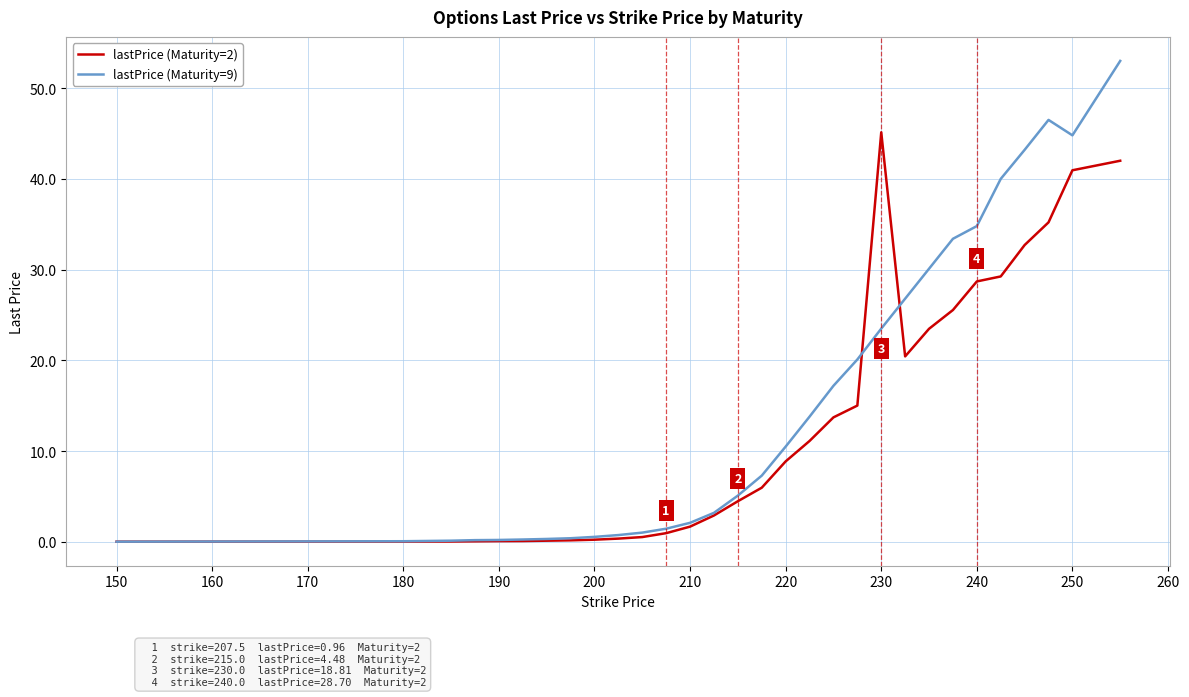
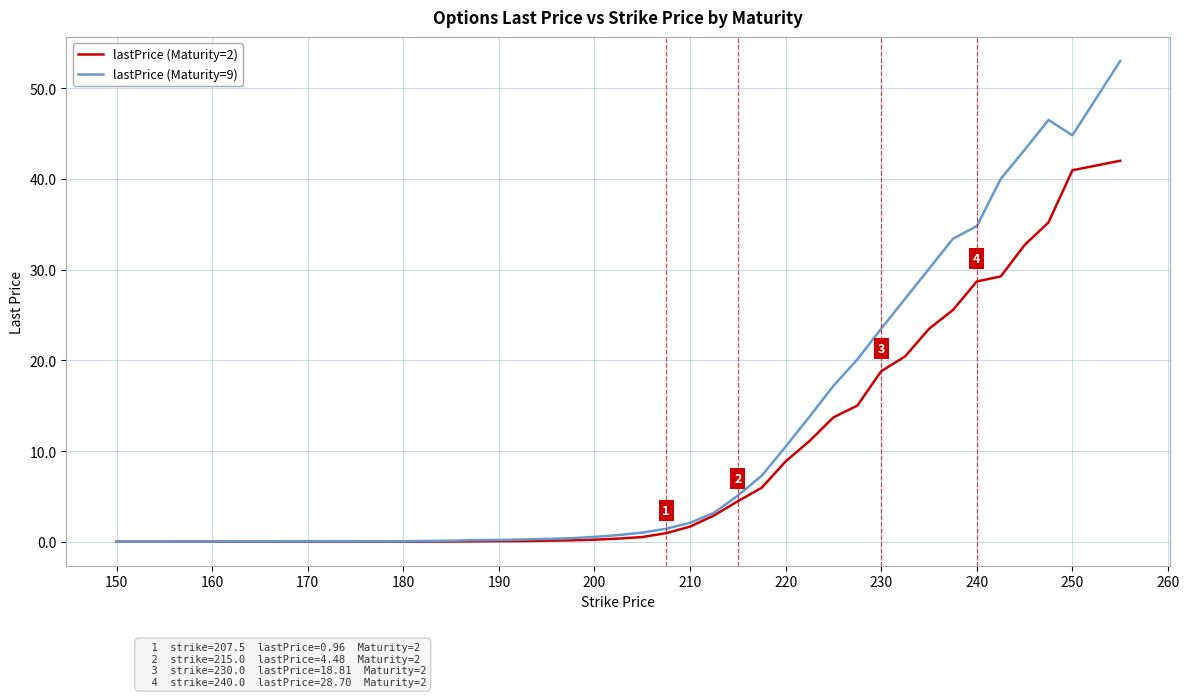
lastPrice (Maturity=2), 230: 45 -> 19
